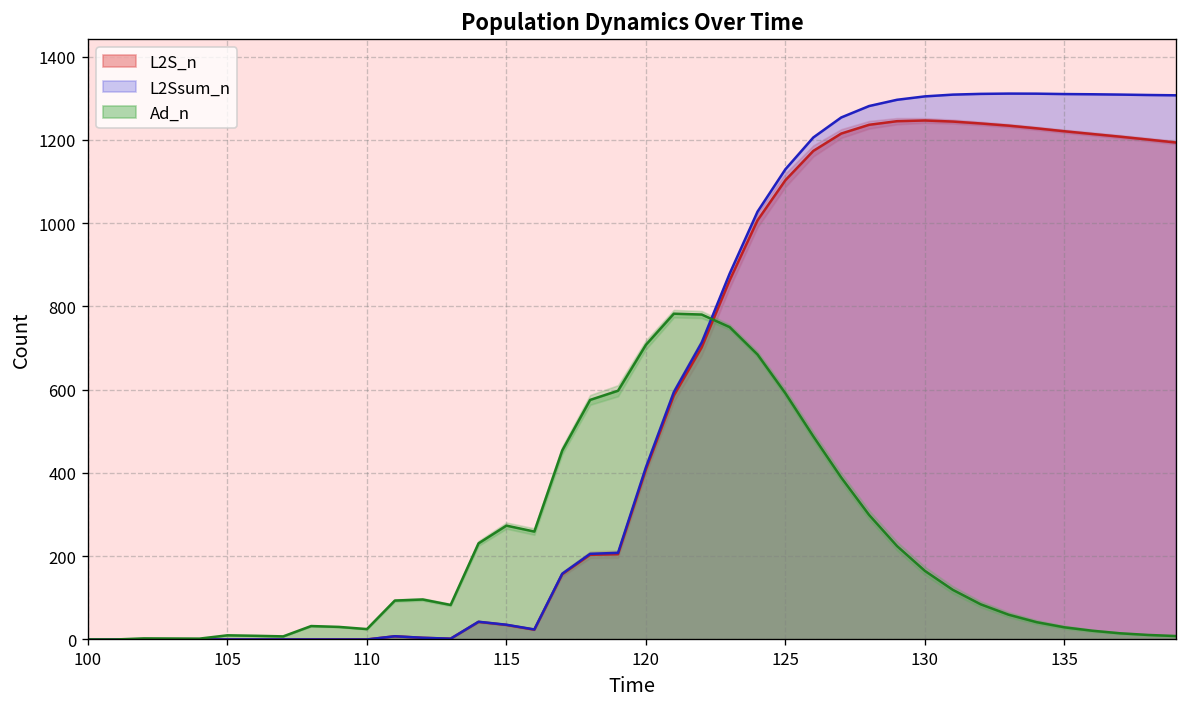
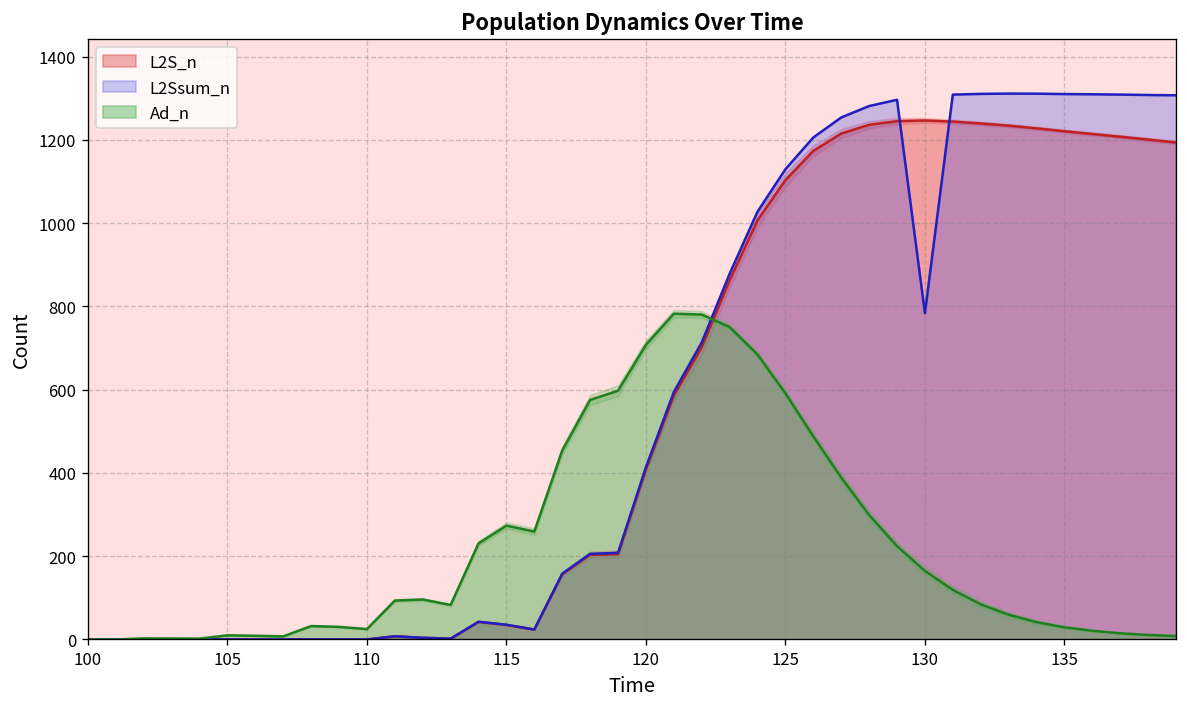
L2Ssum_n, 130: 1300 -> 780
